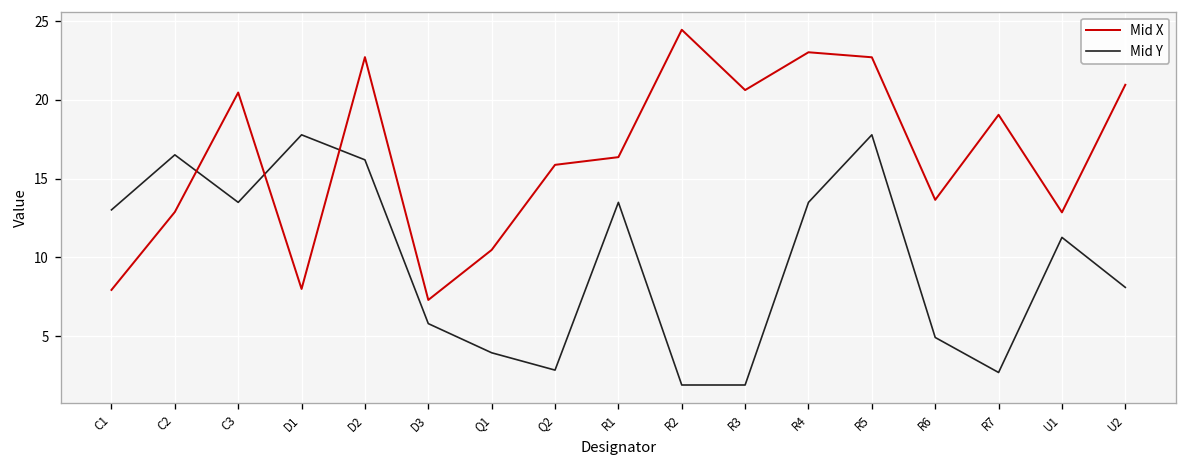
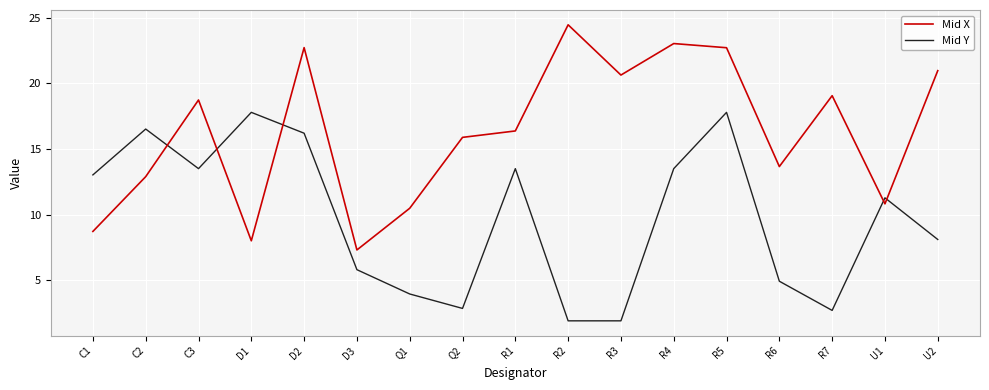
Mid X, C1: 7.9 -> 8.7
Mid X, C3: 20.5 -> 18.7
Mid X, U1: 12.9 -> 10.8
